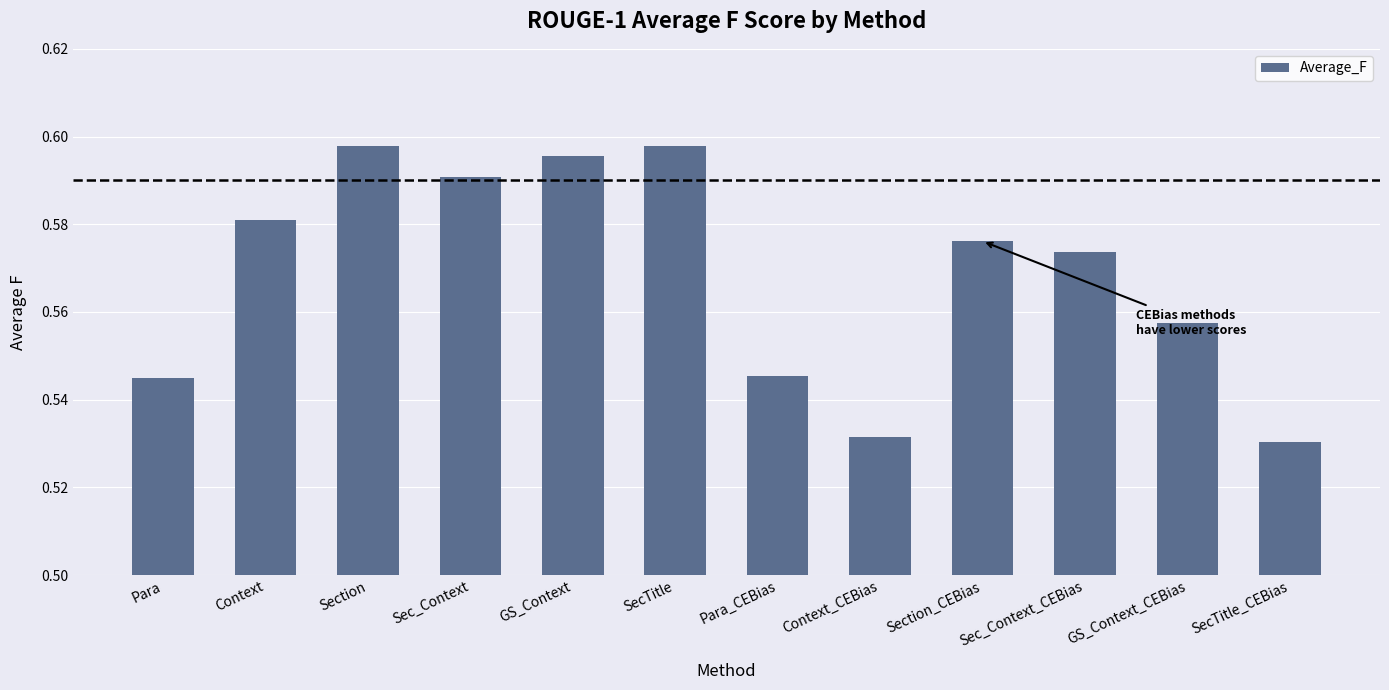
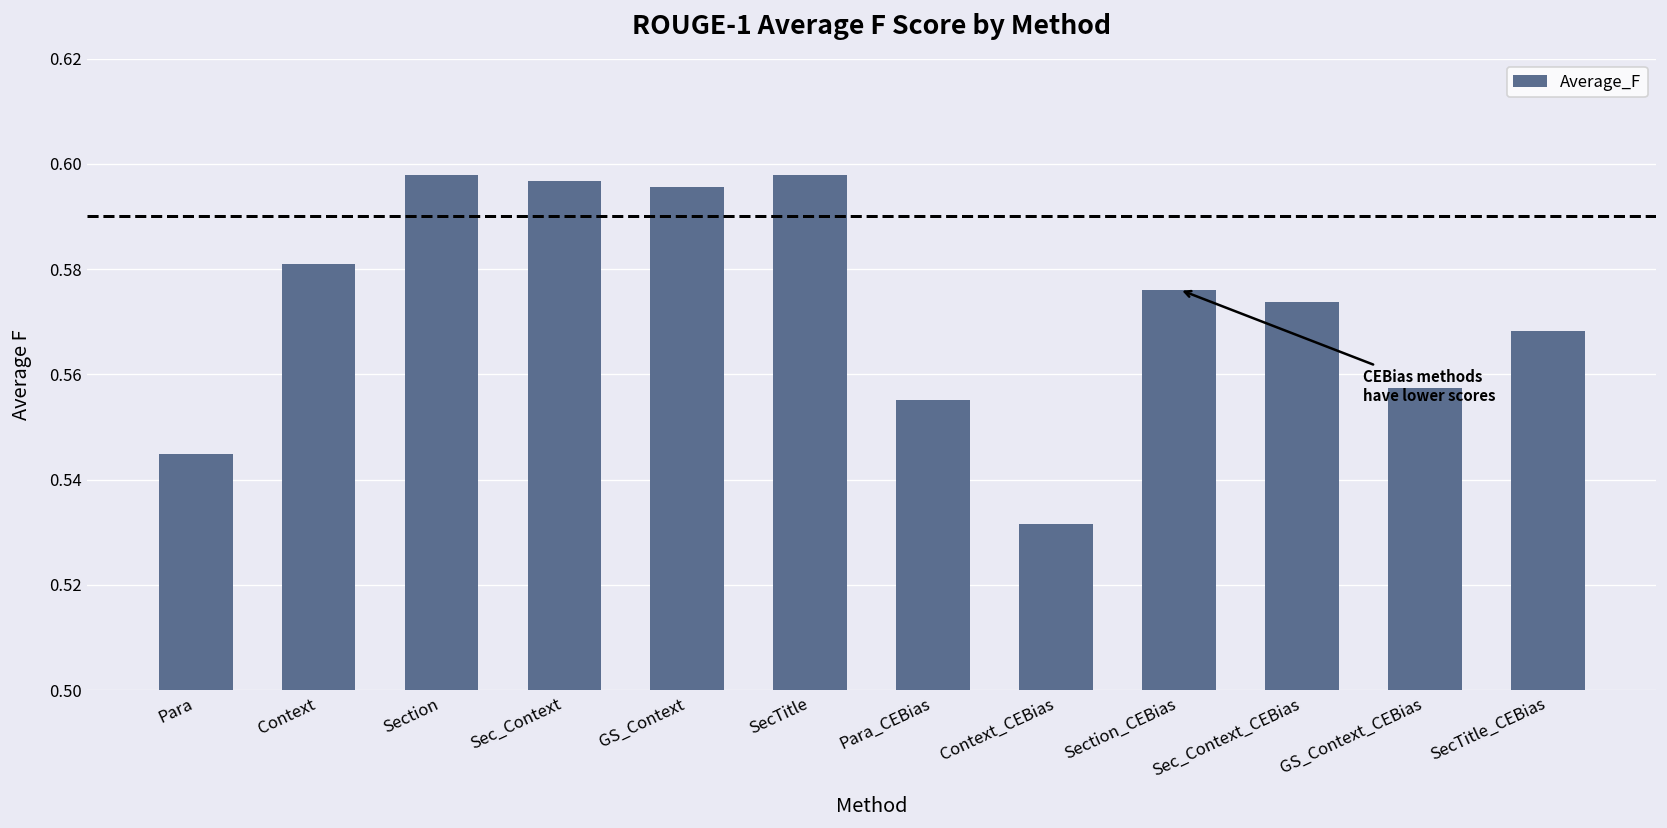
Sec_Context: 0.591 -> 0.597
Para_CEBias: 0.545 -> 0.555
SecTitle_CEBias: 0.530 -> 0.568
